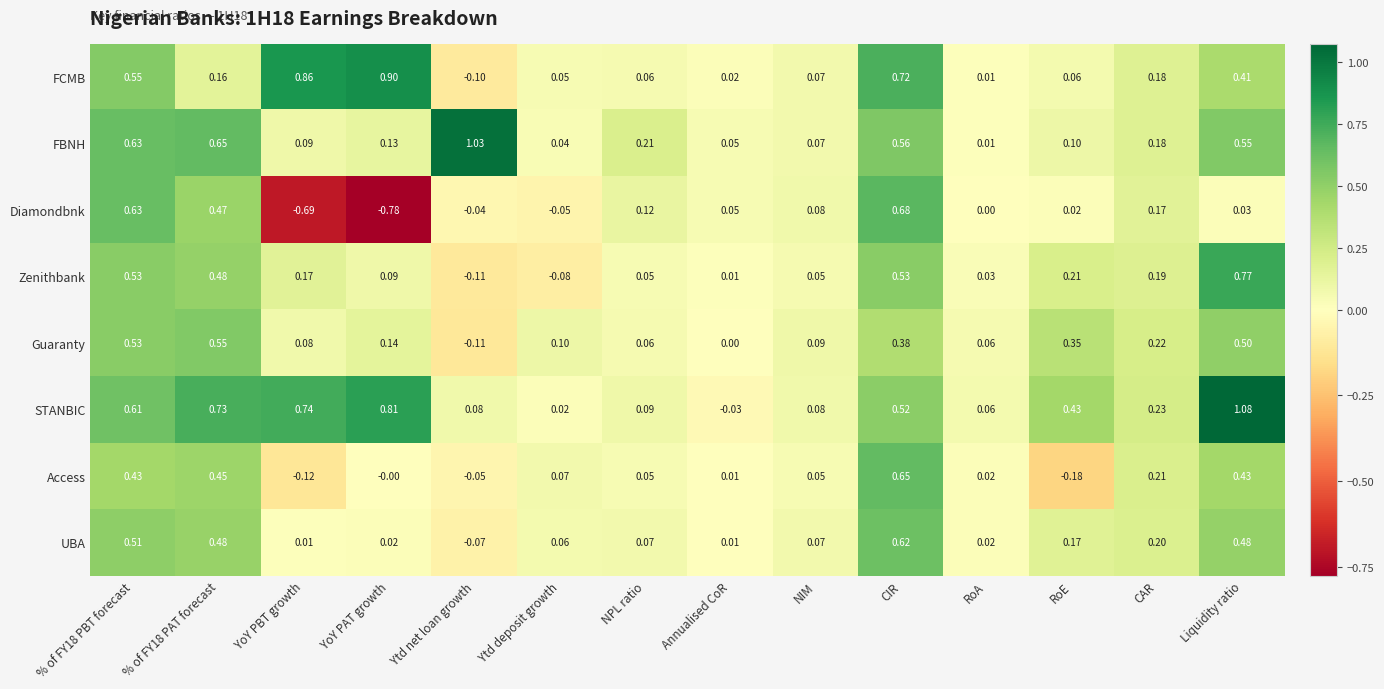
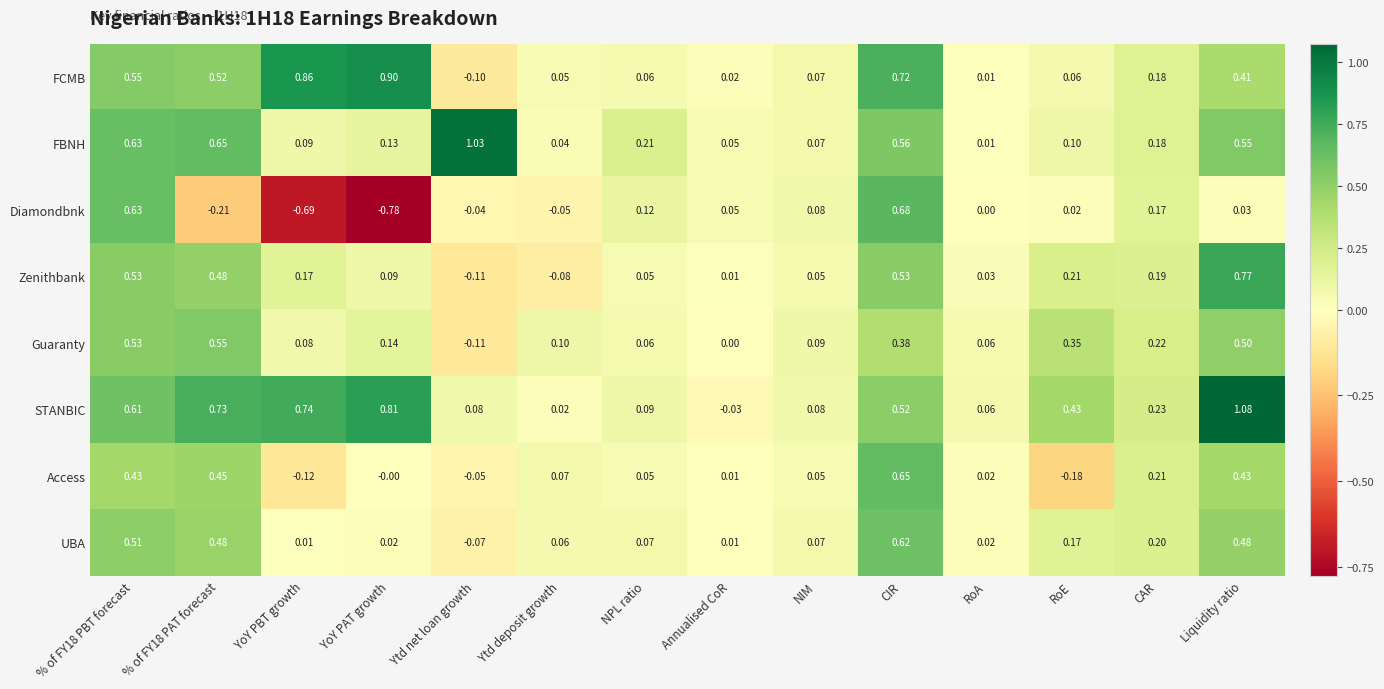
FCMB, % of FY18 PAT forecast: 0.16 -> 0.52
Diamondbnk, % of FY18 PAT forecast: 0.47 -> -0.21
